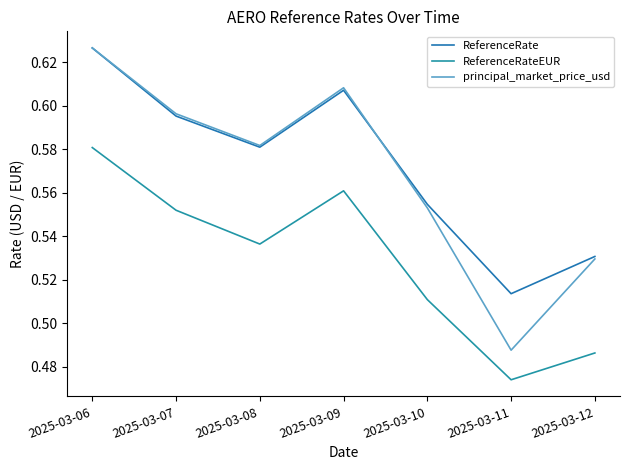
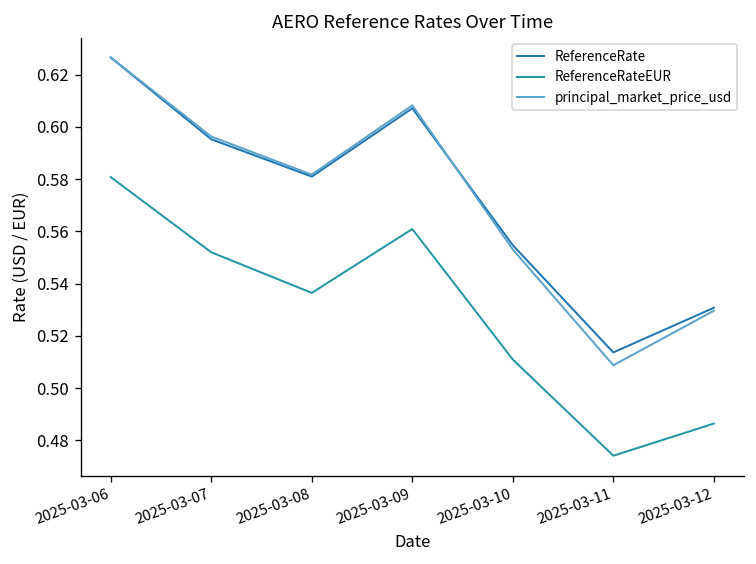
principal_market_price_usd, 2025-03-11: 0.488 -> 0.509
